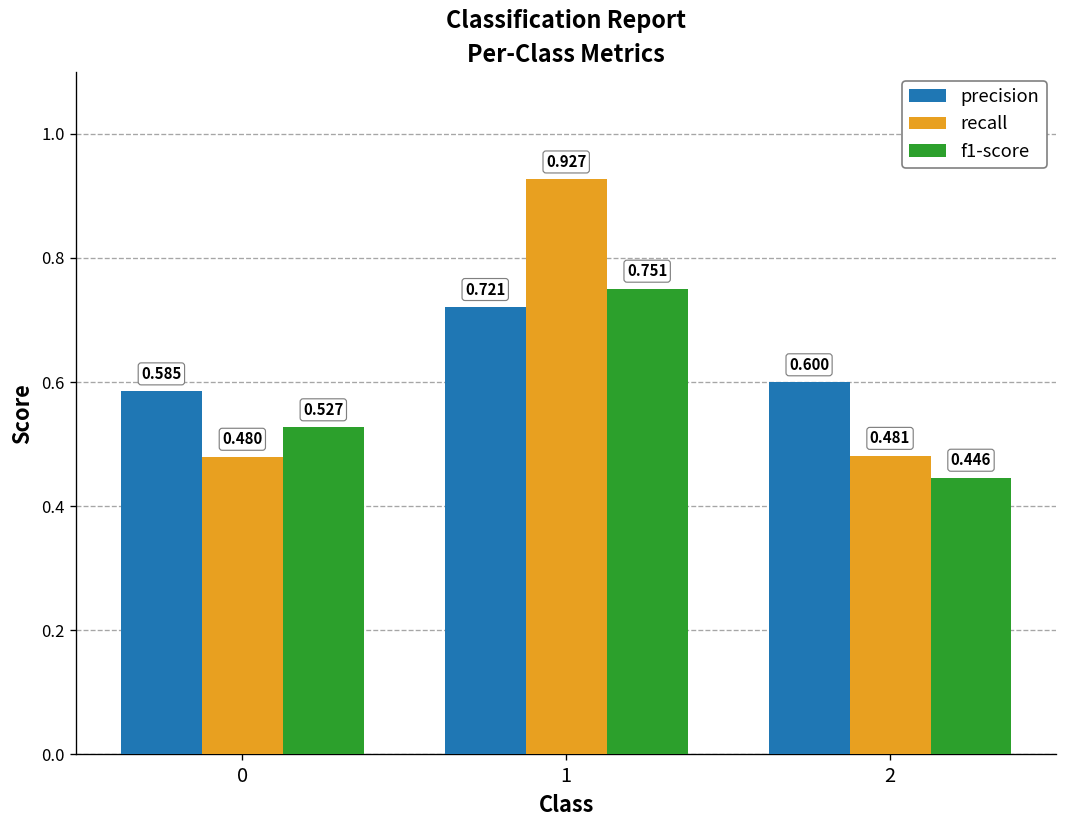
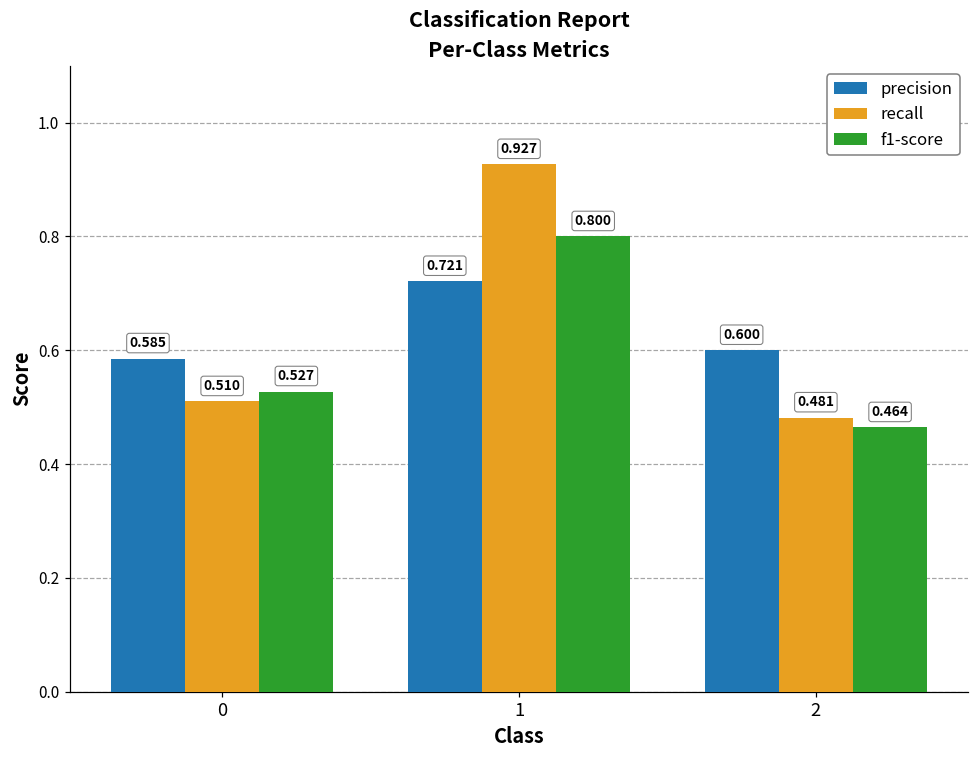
recall, 0: 0.480 -> 0.510
f1-score, 1: 0.751 -> 0.800
f1-score, 2: 0.446 -> 0.464
